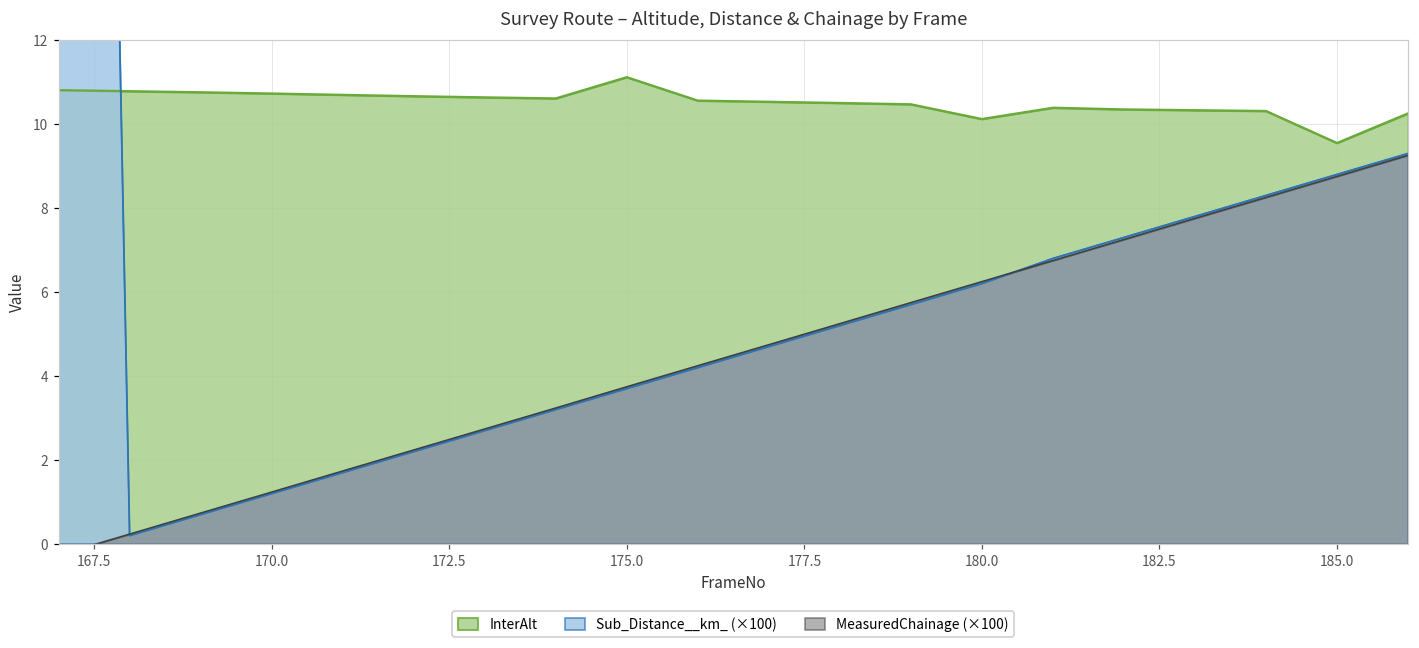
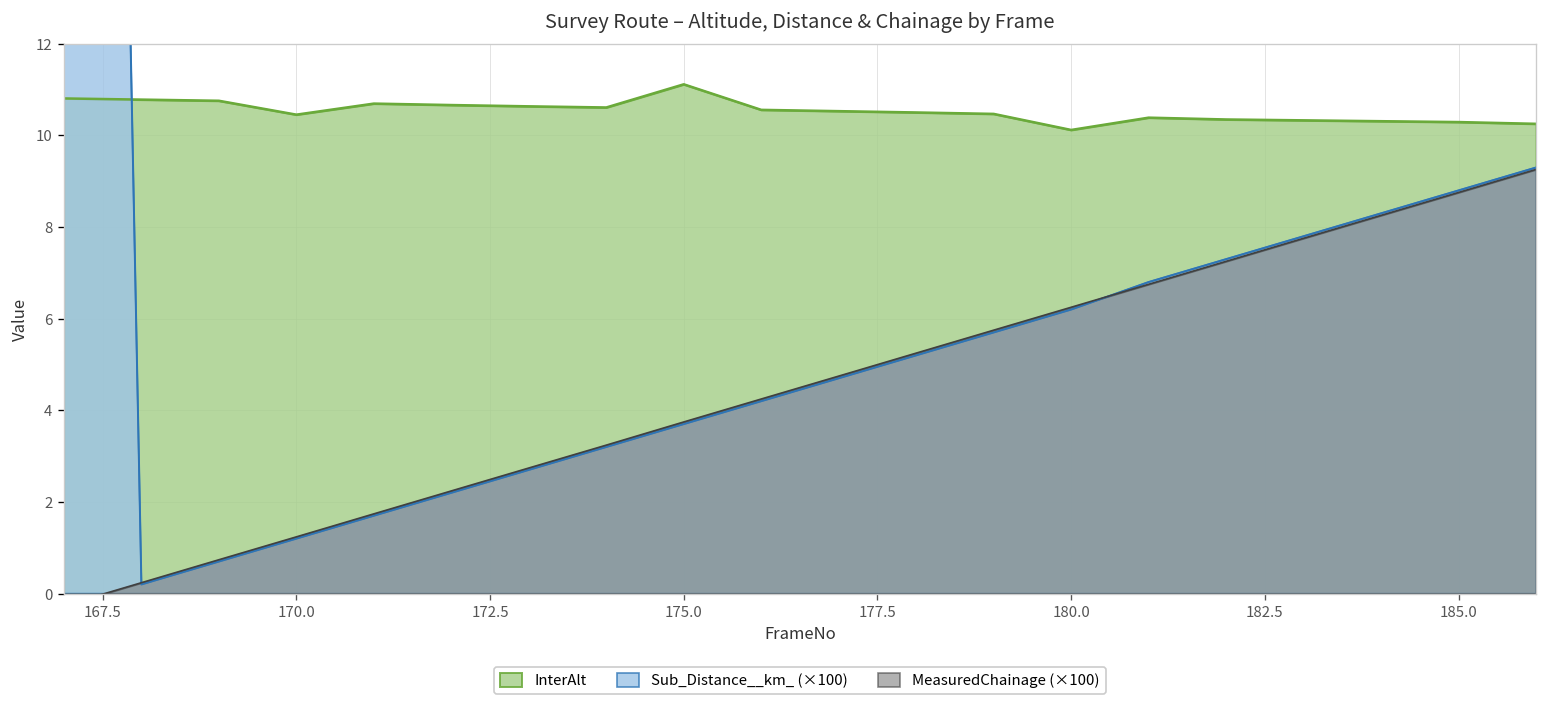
InterAlt, 170.0: 10.7 -> 10.5
InterAlt, 185.0: 9.5 -> 10.3
